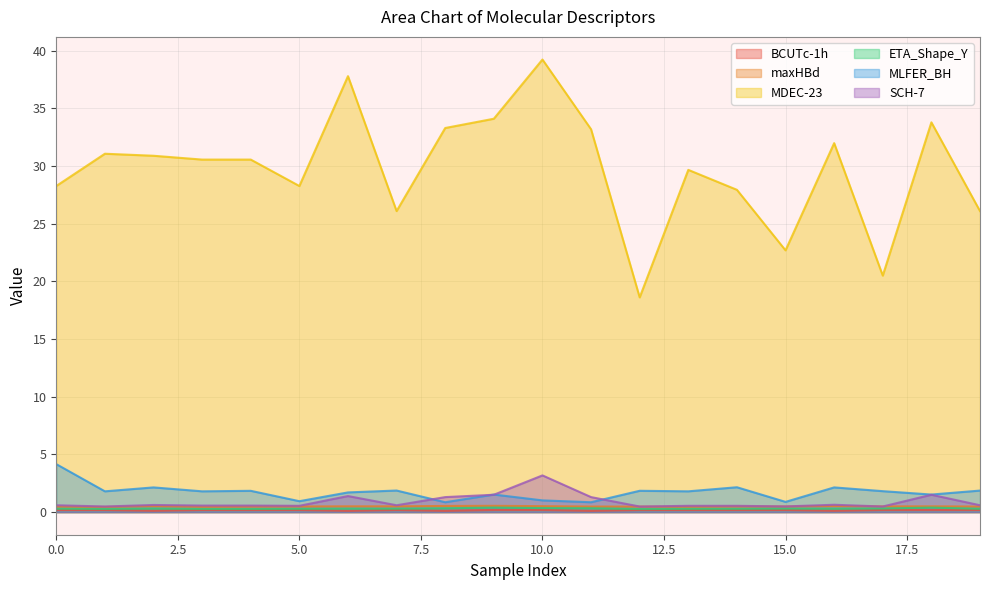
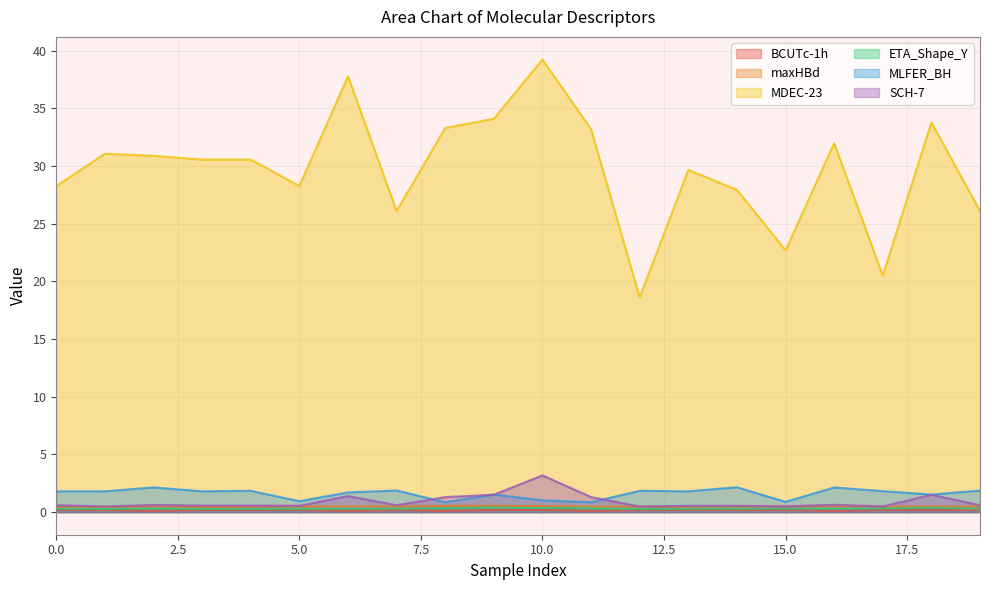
MLFER_BH, 0.0: 4.2 -> 1.8
